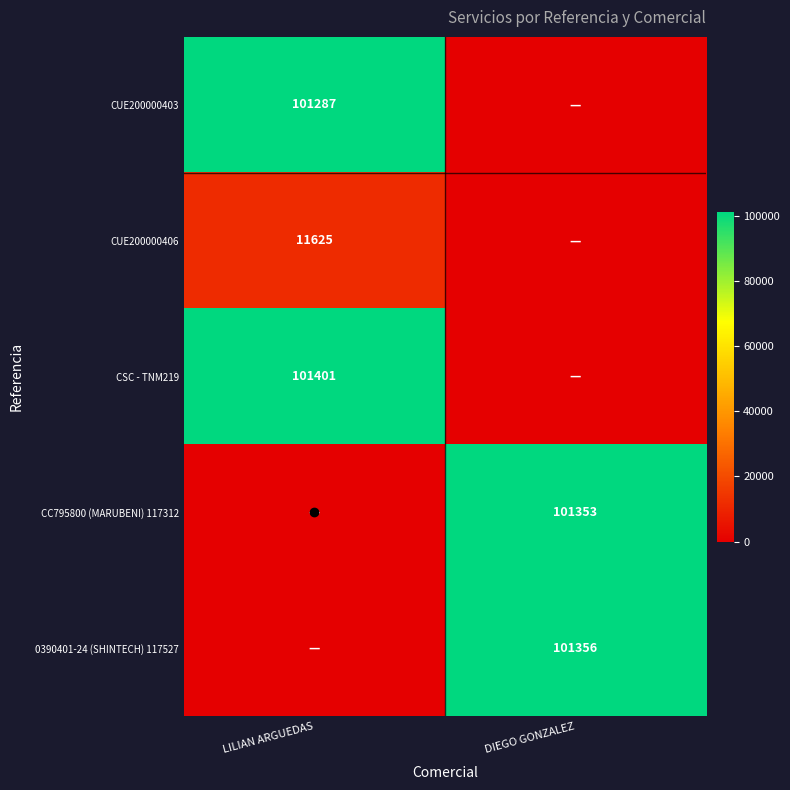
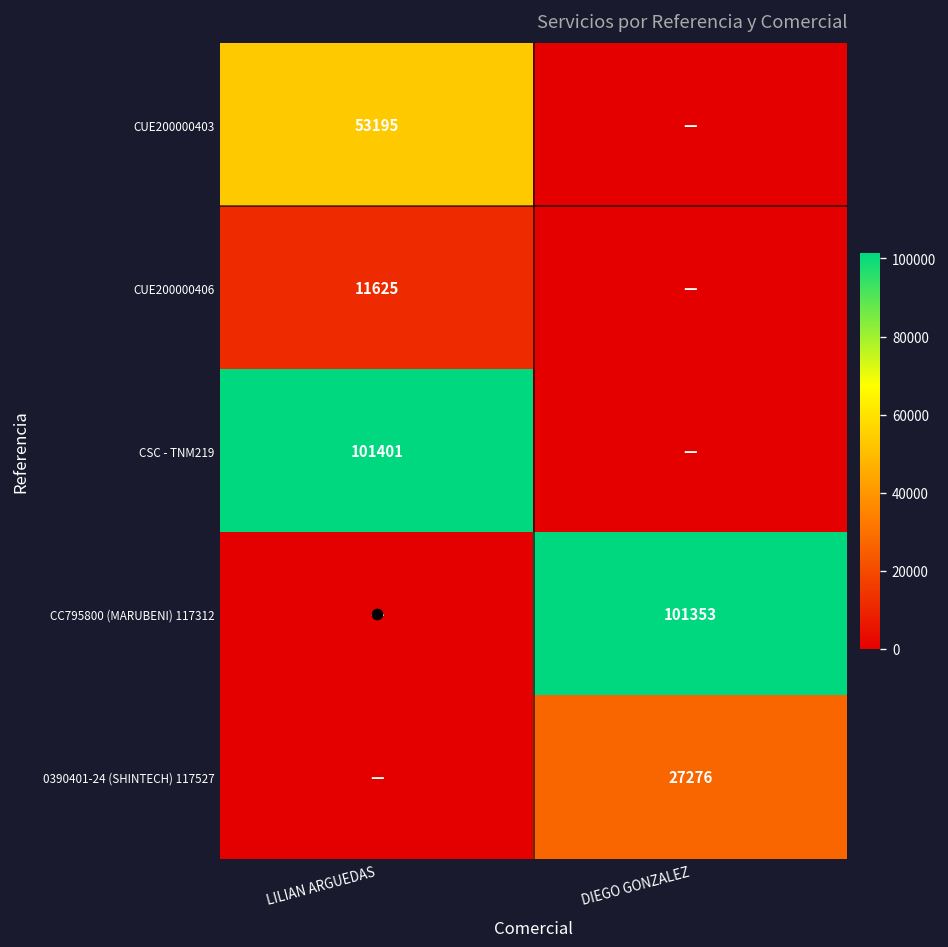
CUE200000403, LILIAN ARGUEDAS: 101287 -> 53195
0390401-24 (SHINTECH) 117527, DIEGO GONZALEZ: 101356 -> 27276
